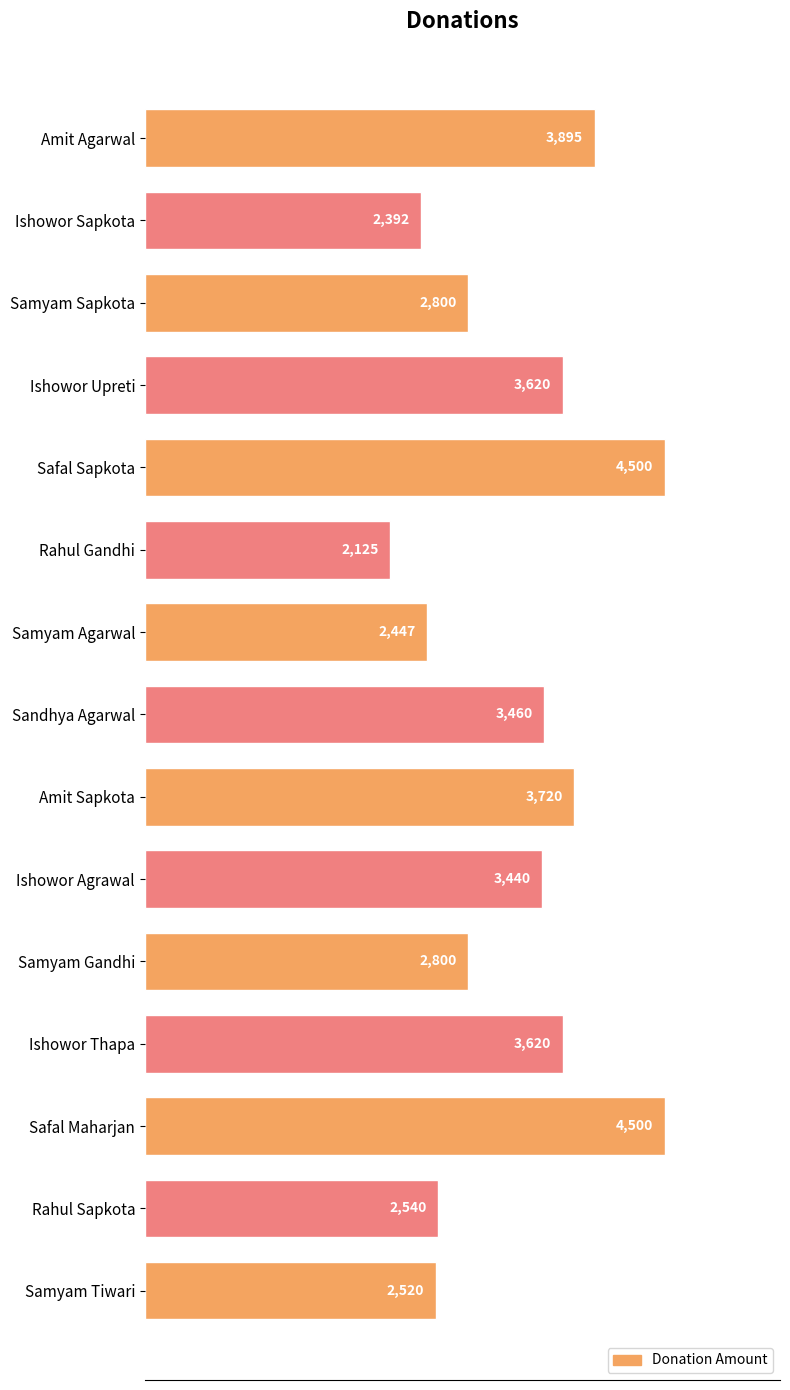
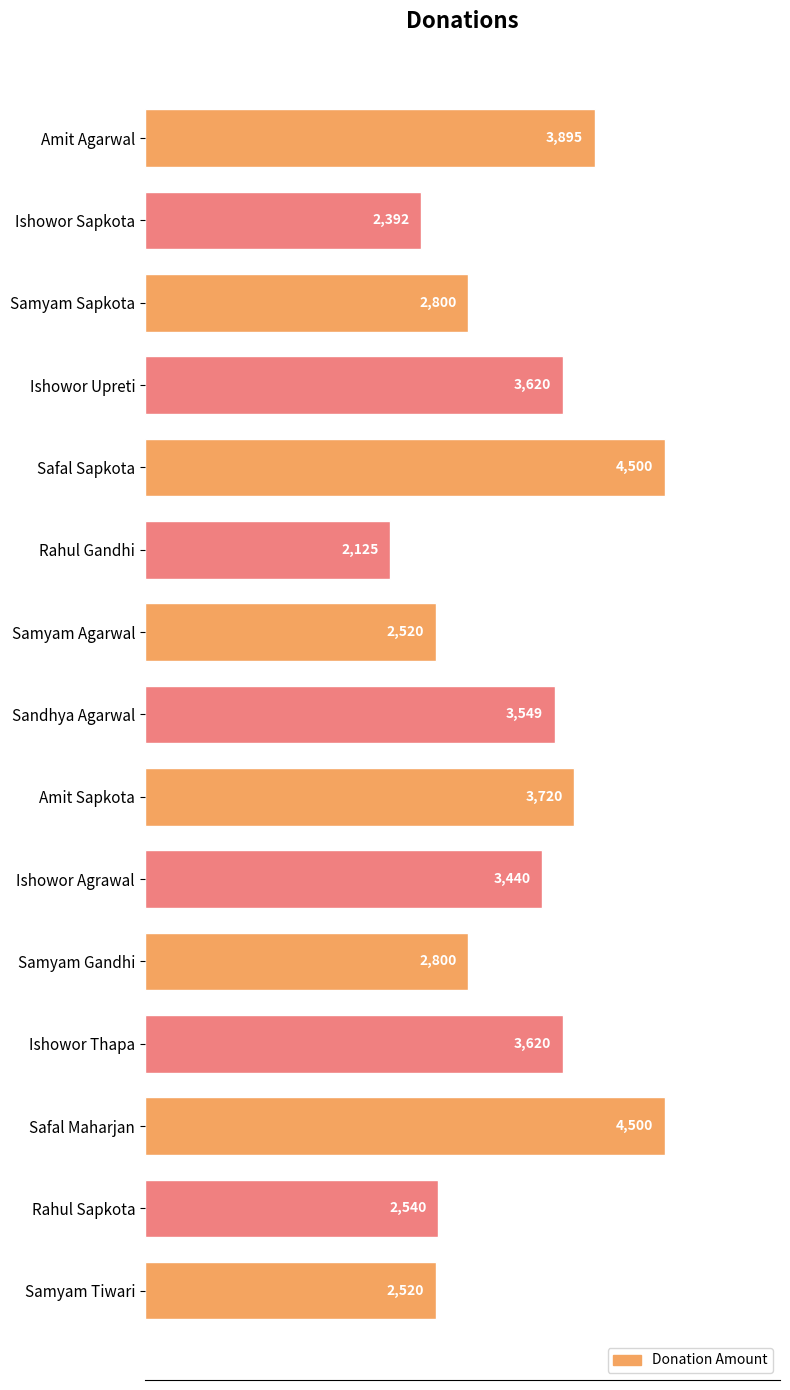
Samyam Agarwal: 2,447 -> 2,520
Sandhya Agarwal: 3,460 -> 3,549
